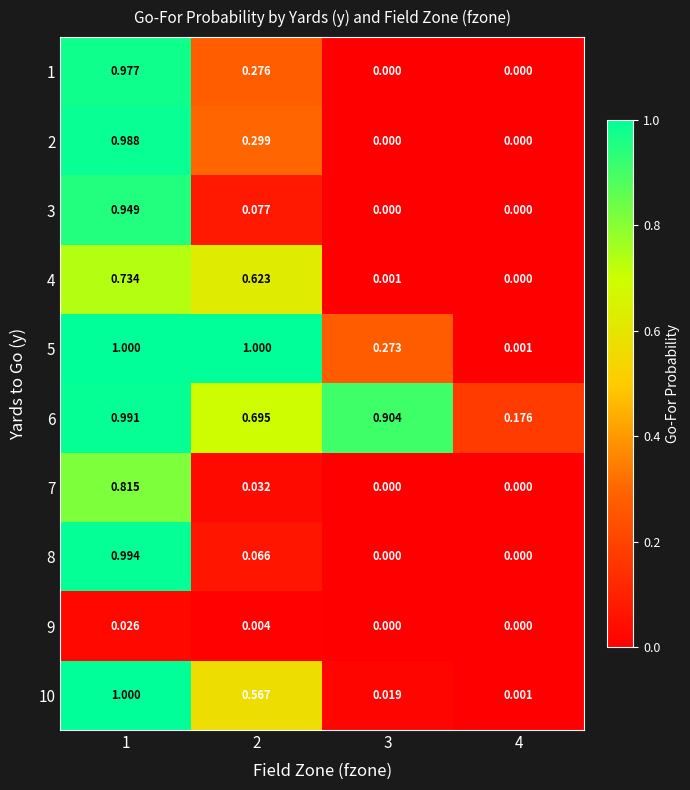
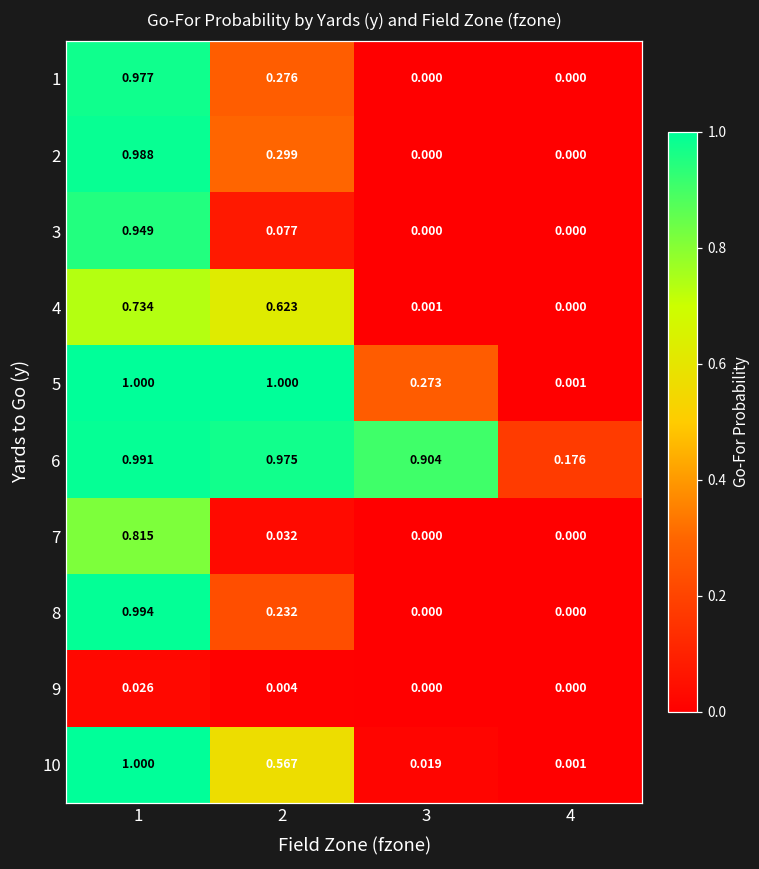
6, 2: 0.695 -> 0.975
8, 2: 0.066 -> 0.232
